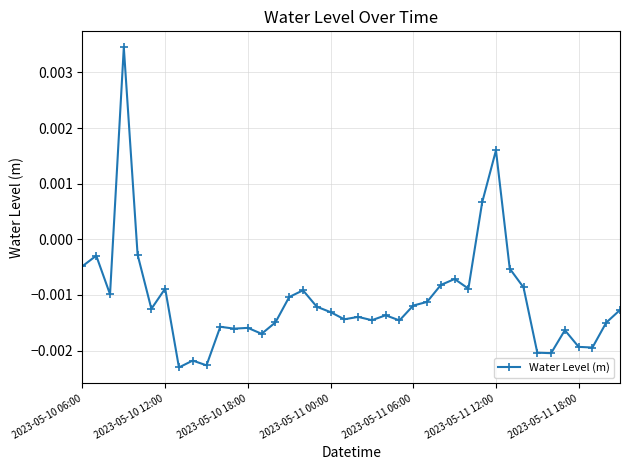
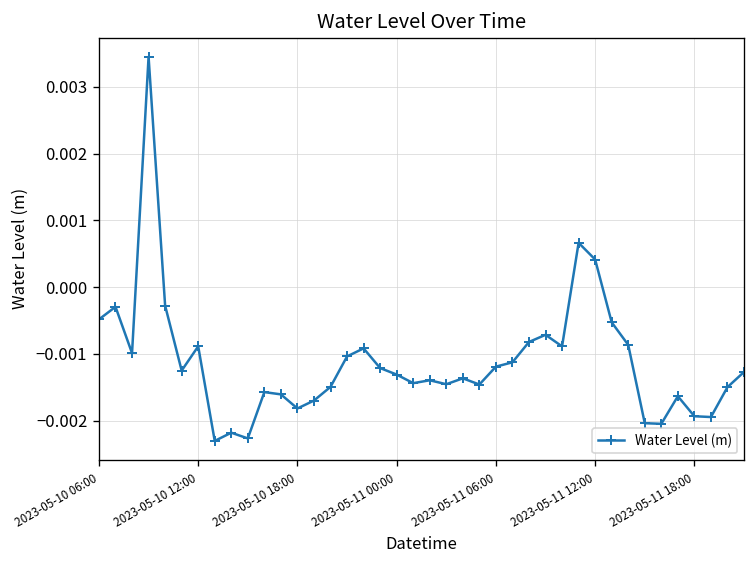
2023-05-10 18:00: -0.0016 -> -0.0018
2023-05-11 12:00: 0.0016 -> 0.0004
